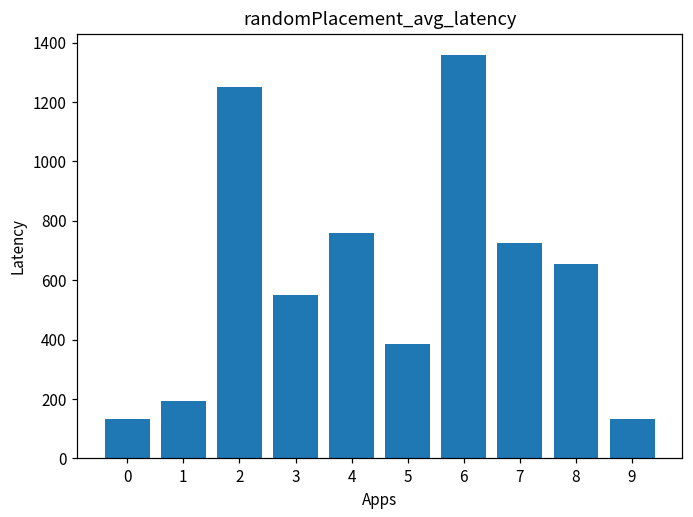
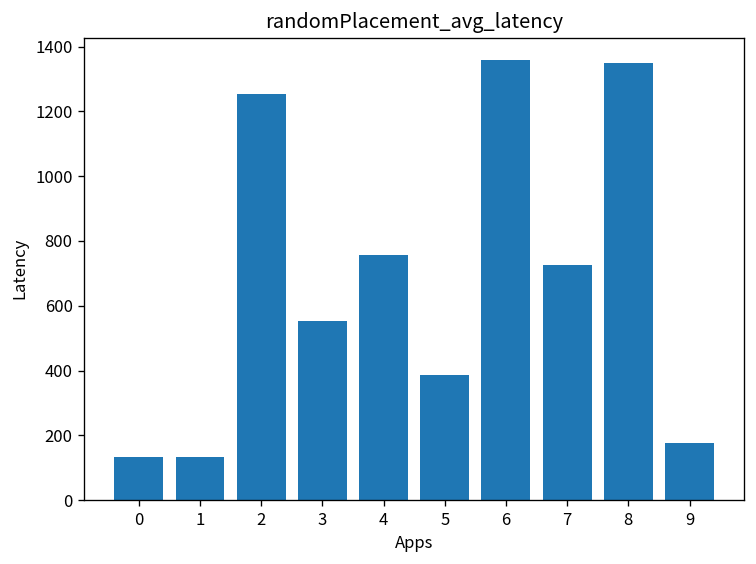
1: 190 -> 130
8: 650 -> 1350
9: 130 -> 180
